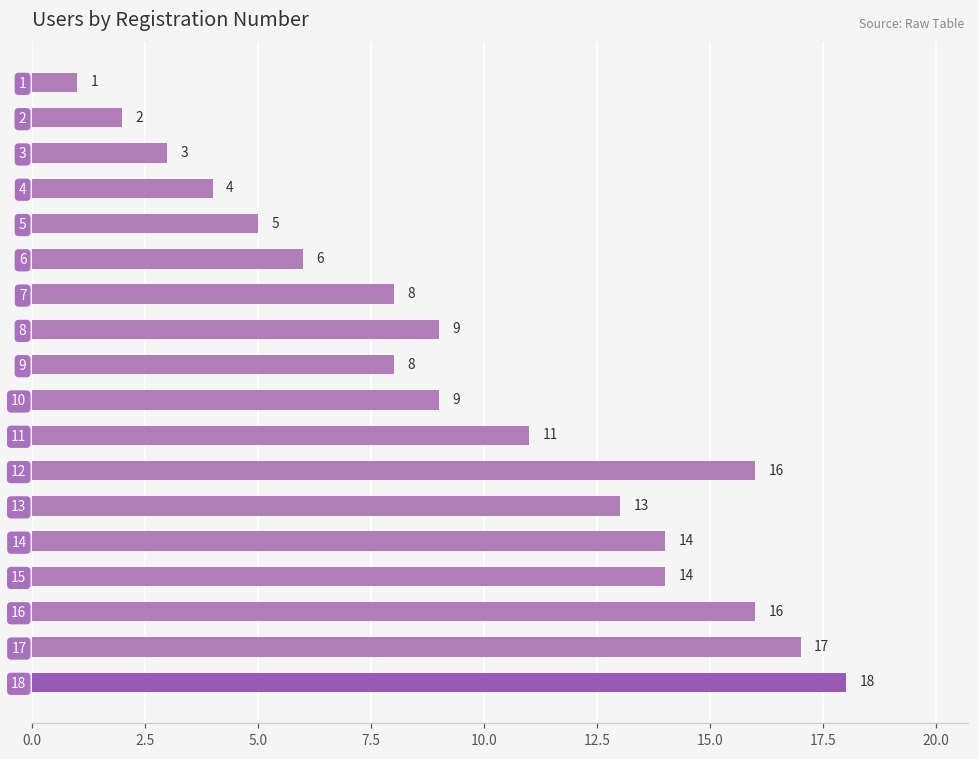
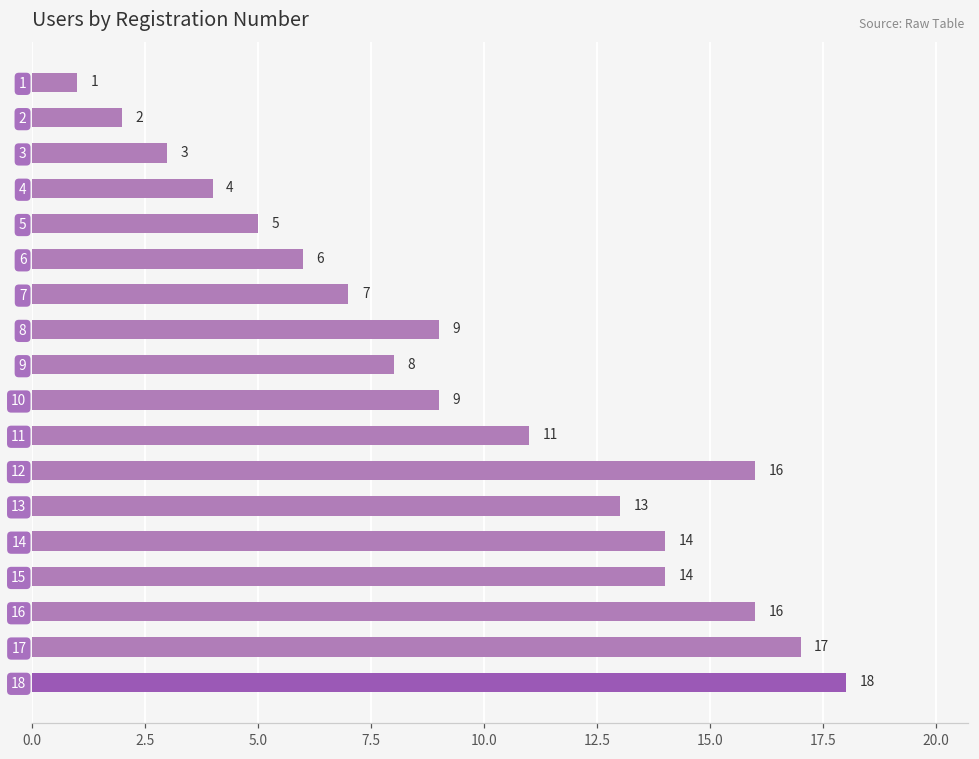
7: 8 -> 7
